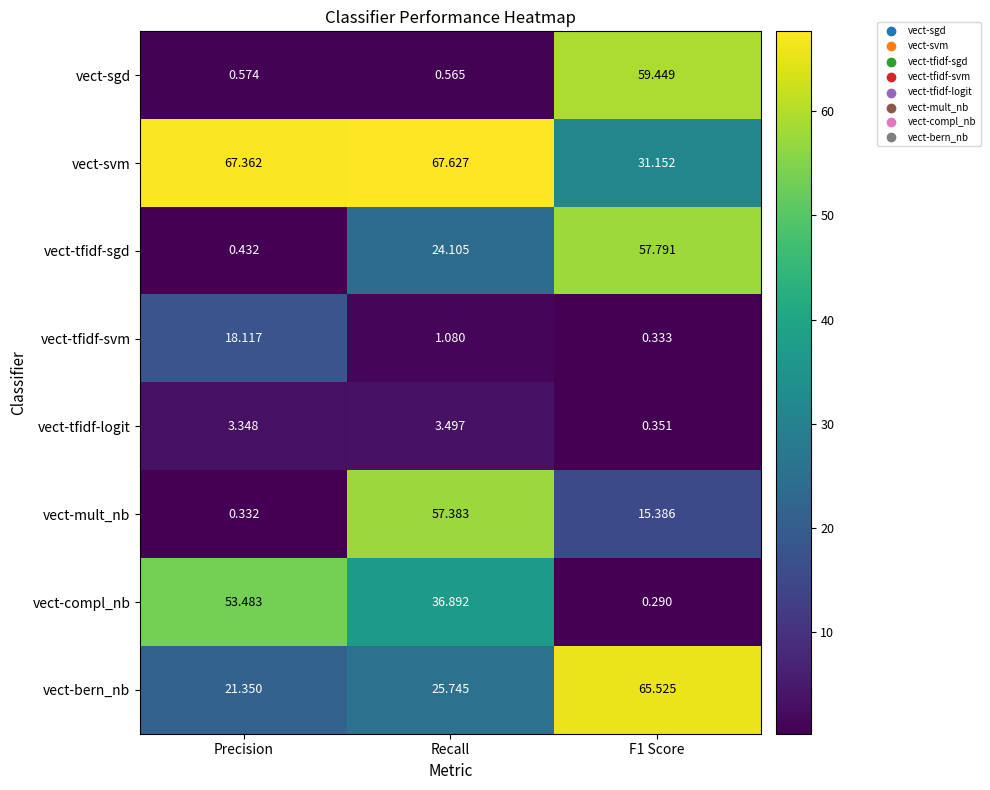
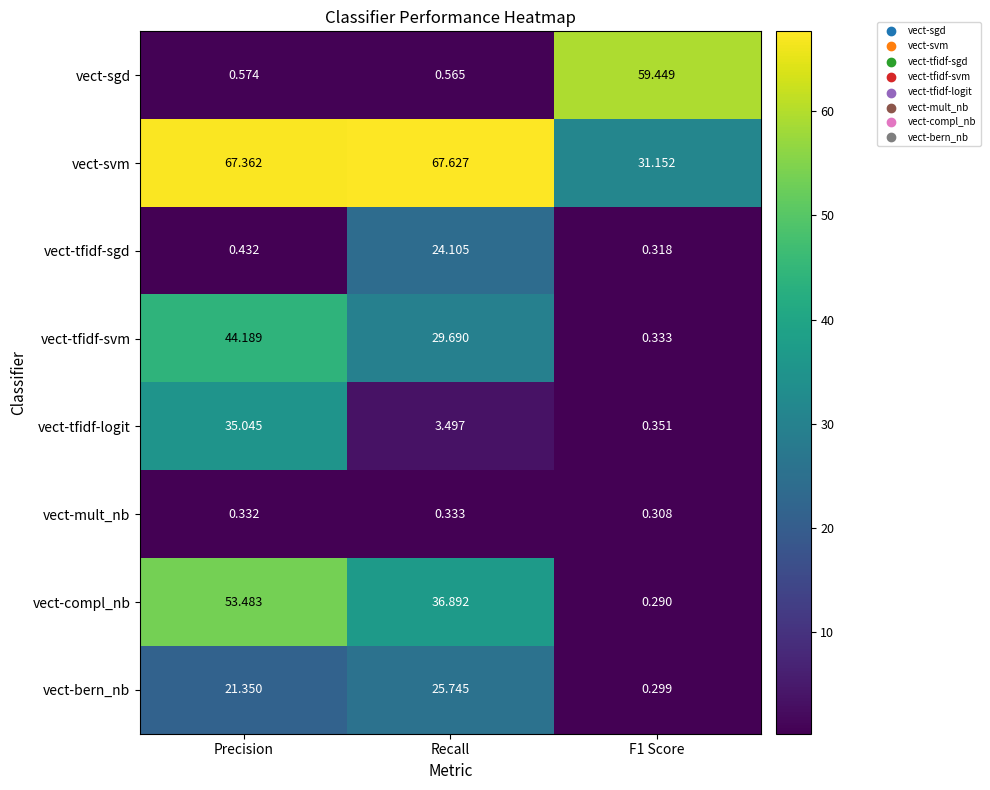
vect-tfidf-sgd, F1 Score: 57.791 -> 0.318
vect-tfidf-svm, Precision: 18.117 -> 44.189
vect-tfidf-svm, Recall: 1.080 -> 29.690
vect-tfidf-logit, Precision: 3.348 -> 35.045
vect-mult_nb, Recall: 57.383 -> 0.333
vect-mult_nb, F1 Score: 15.386 -> 0.308
vect-bern_nb, F1 Score: 65.525 -> 0.299
